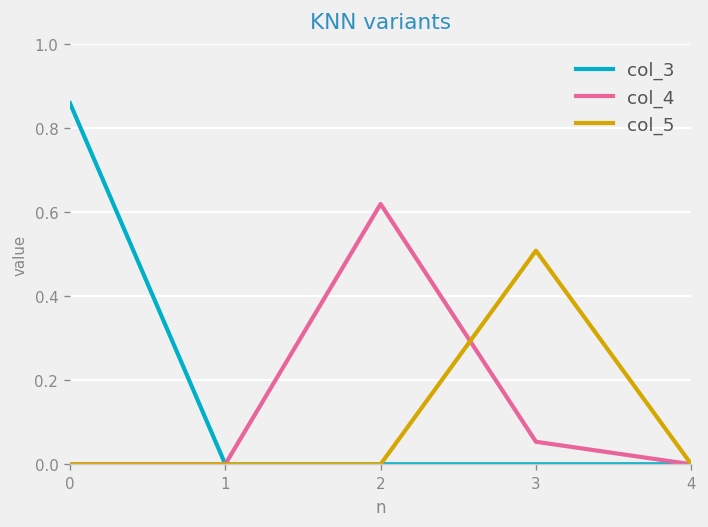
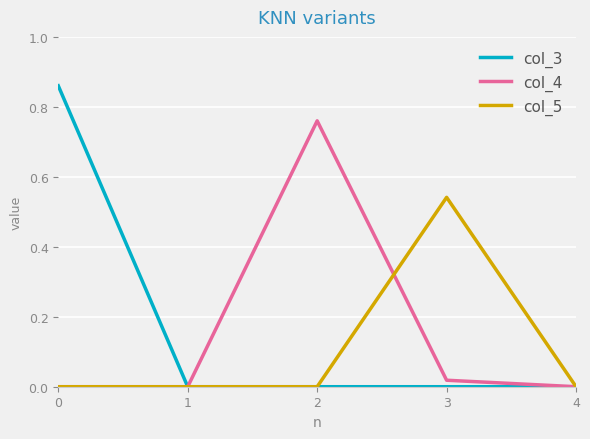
col_4, 2: 0.62 -> 0.76
col_4, 3: 0.05 -> 0.02
col_5, 3: 0.51 -> 0.54
